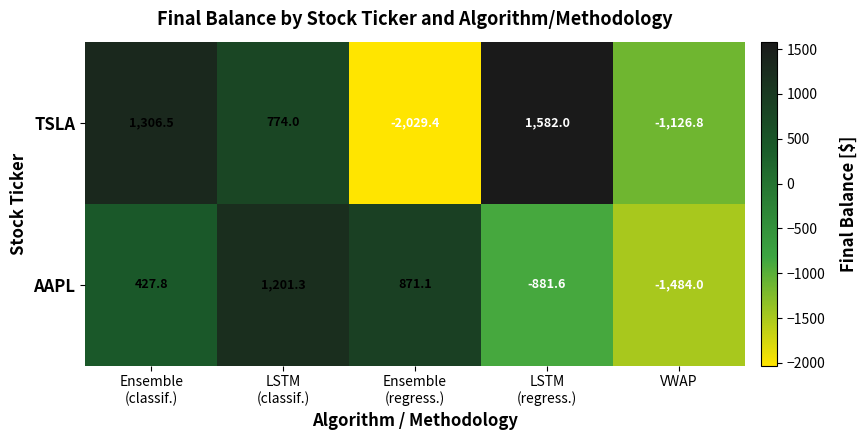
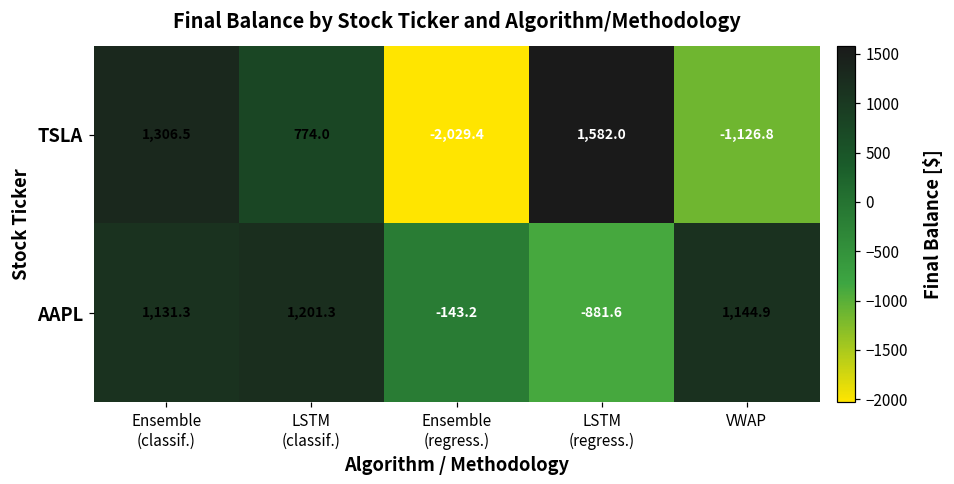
AAPL, Ensemble (classif.): 427.8 -> 1,131.3
AAPL, Ensemble (regress.): 871.1 -> -143.2
AAPL, VWAP: -1,484.0 -> 1,144.9
